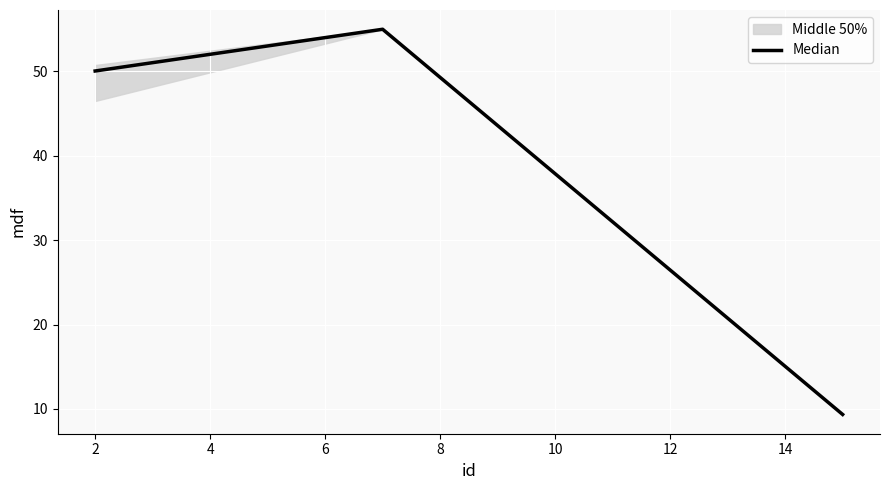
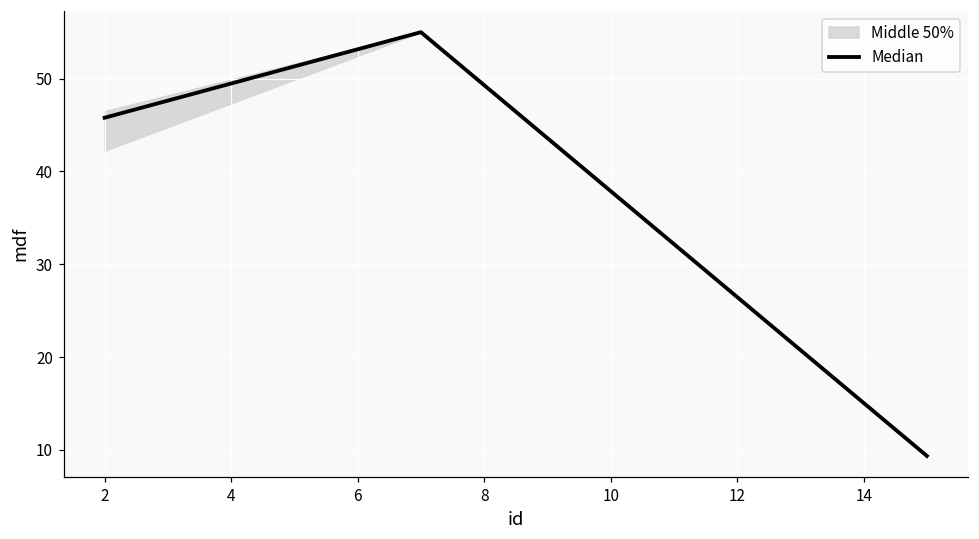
Median, 2: 50 -> 46
